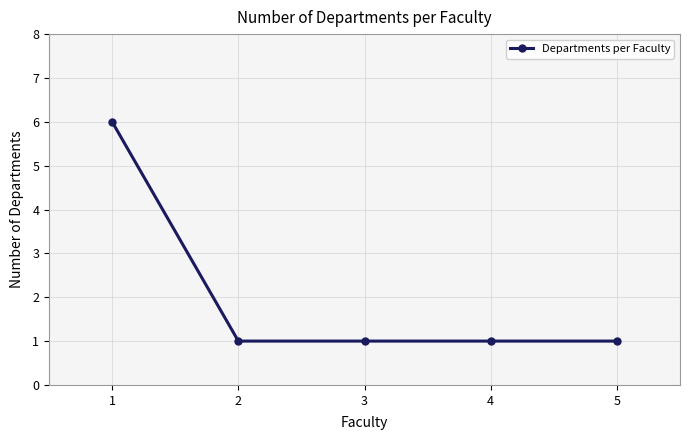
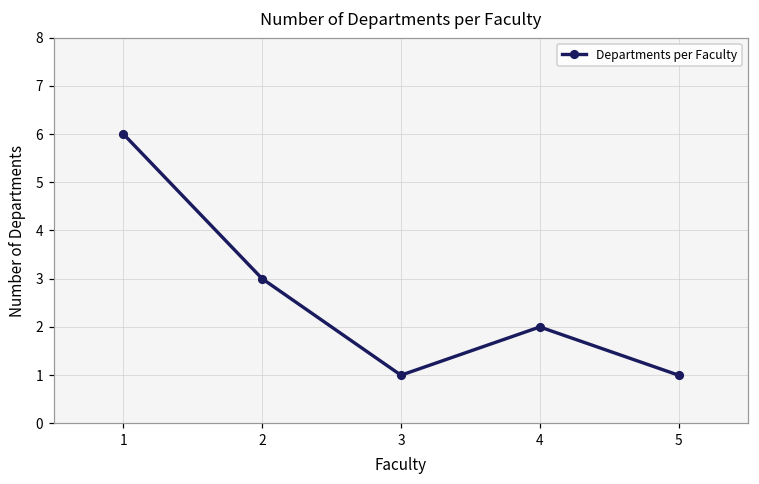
2: 1 -> 3
4: 1 -> 2
